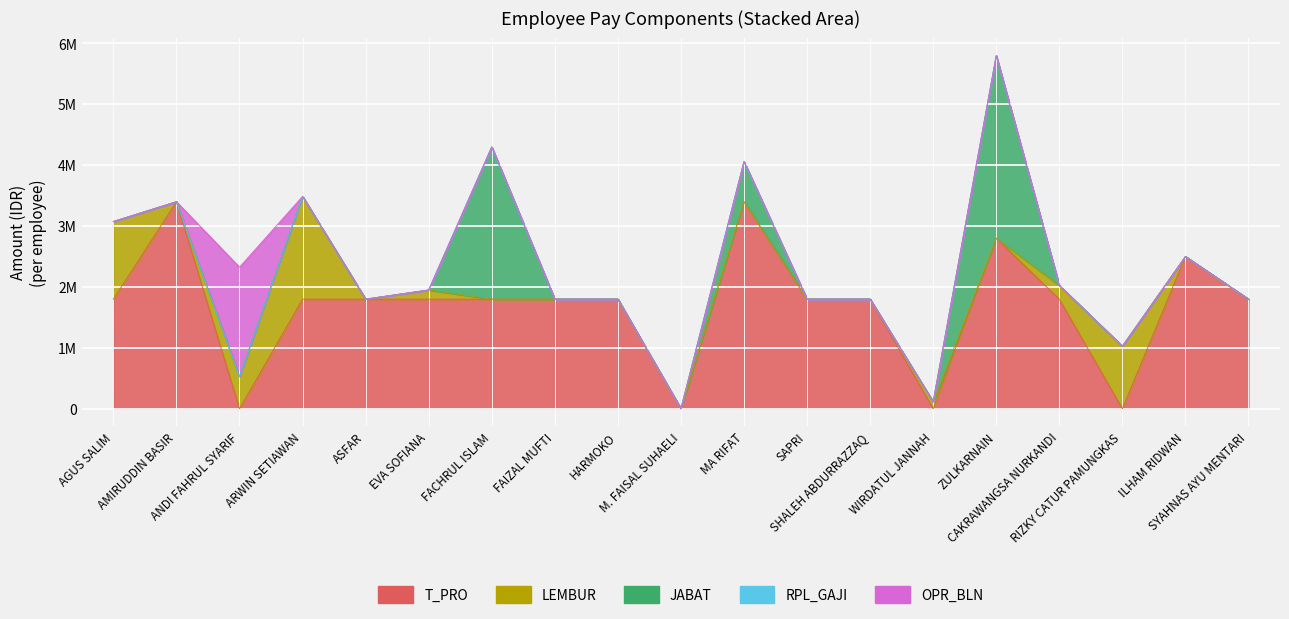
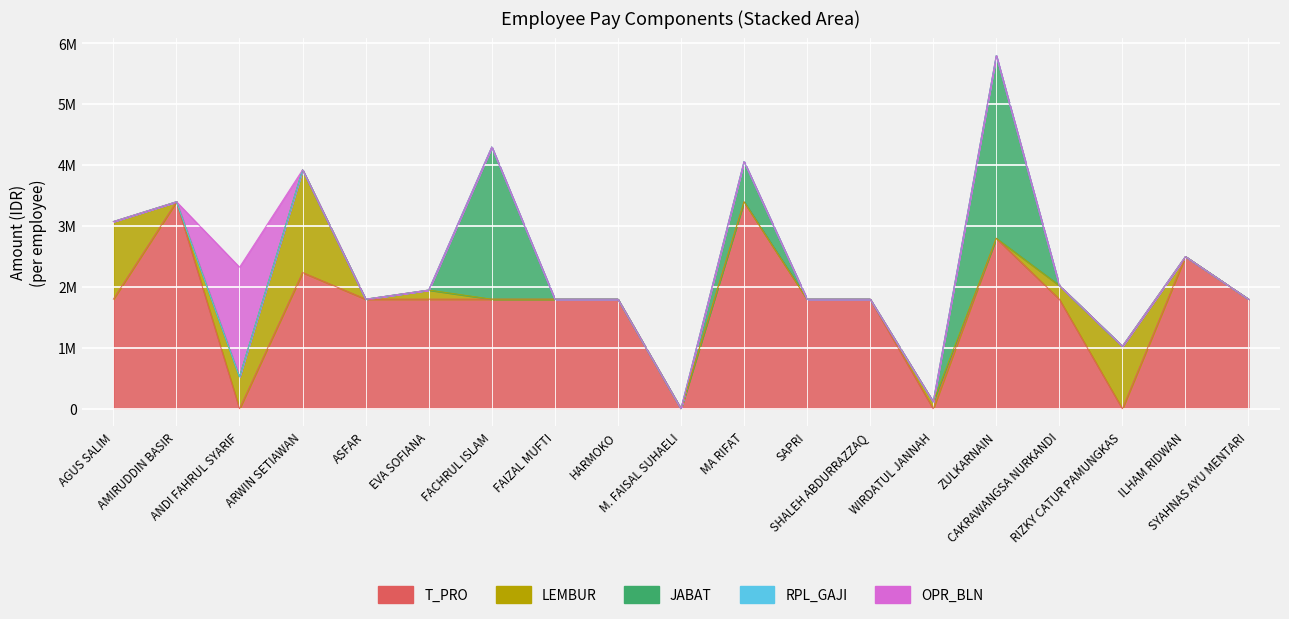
T_PRO, ARWIN SETIAWAN: 1800000 -> 2200000
